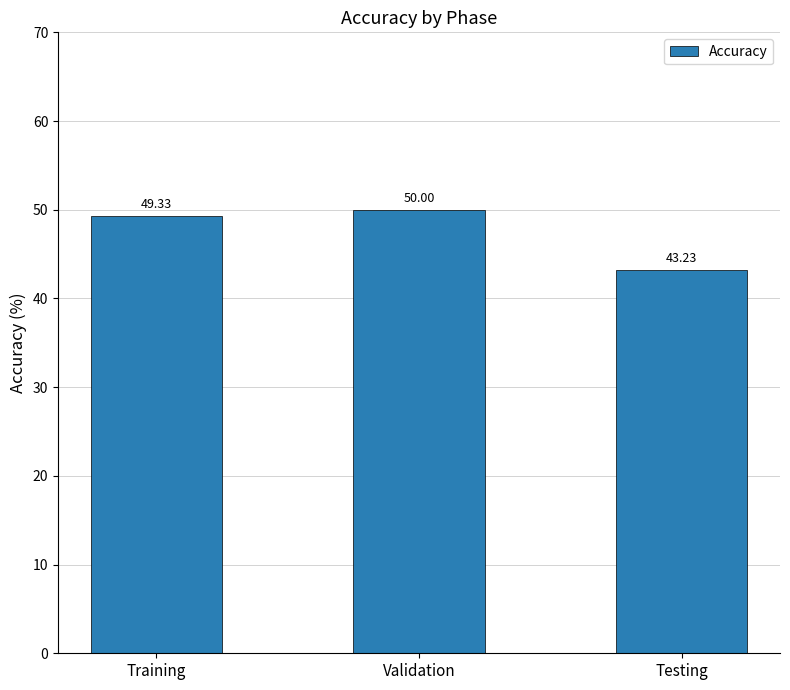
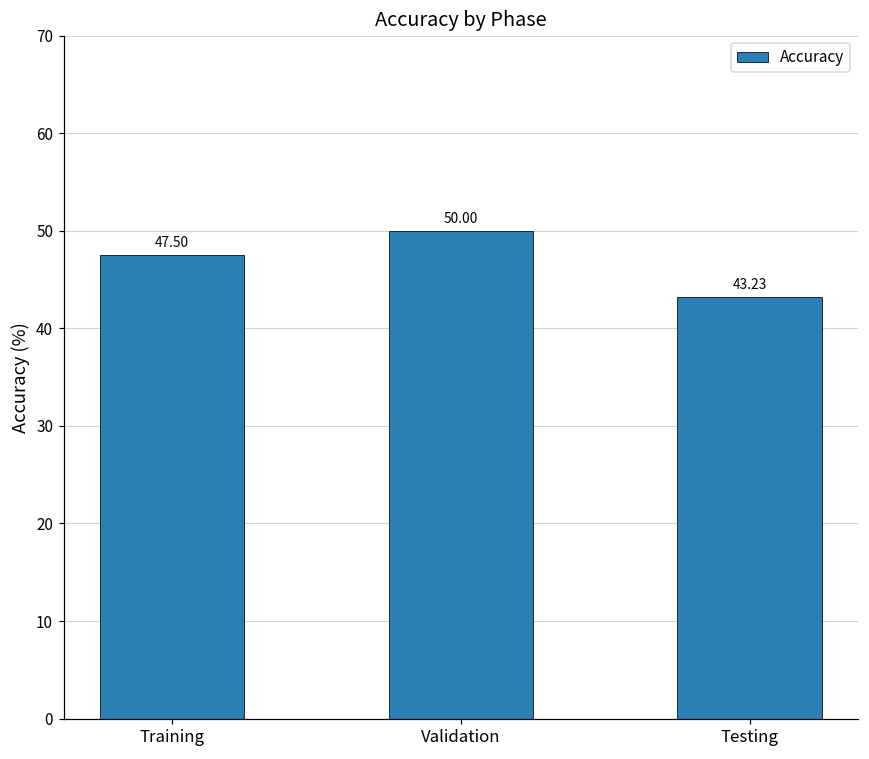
Training: 49.33 -> 47.50
